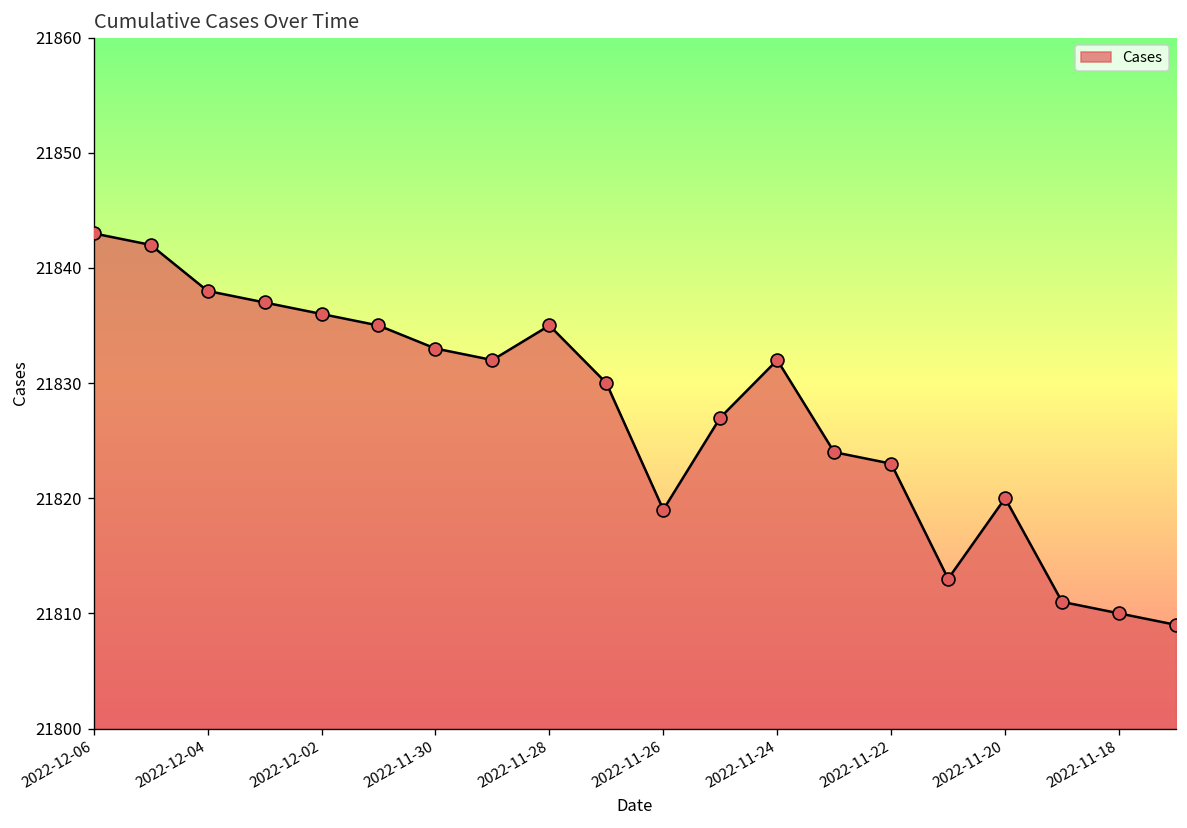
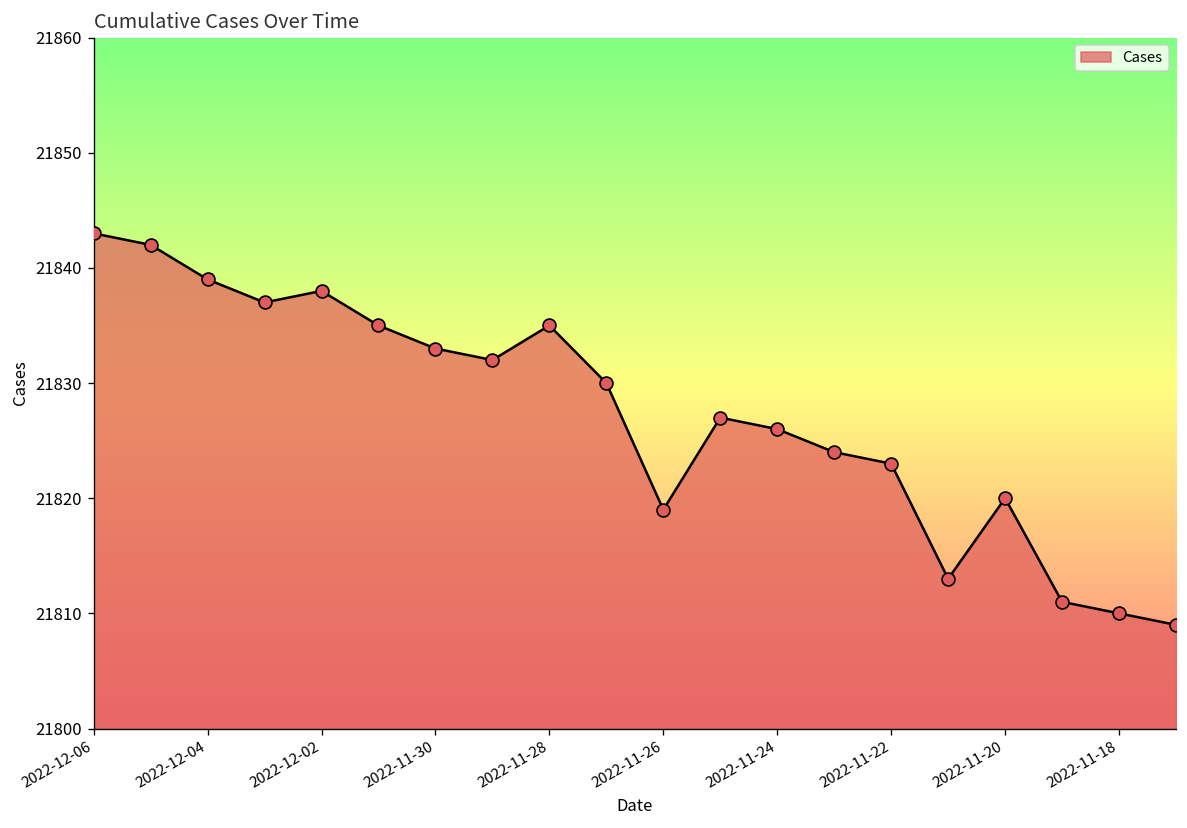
2022-12-04: 21838 -> 21839
2022-12-02: 21836 -> 21838
2022-11-24: 21832 -> 21826
